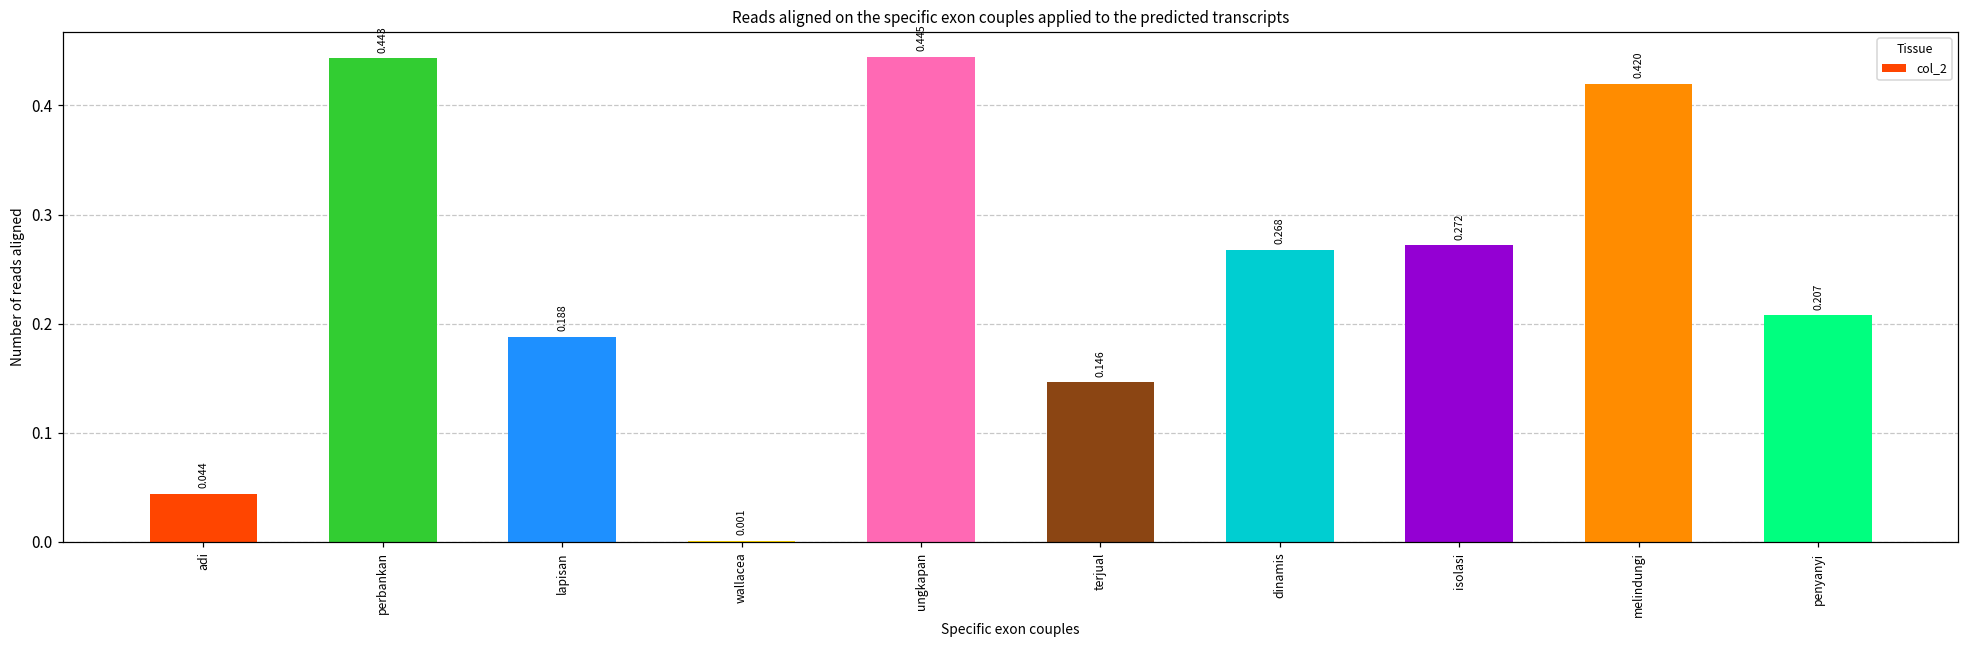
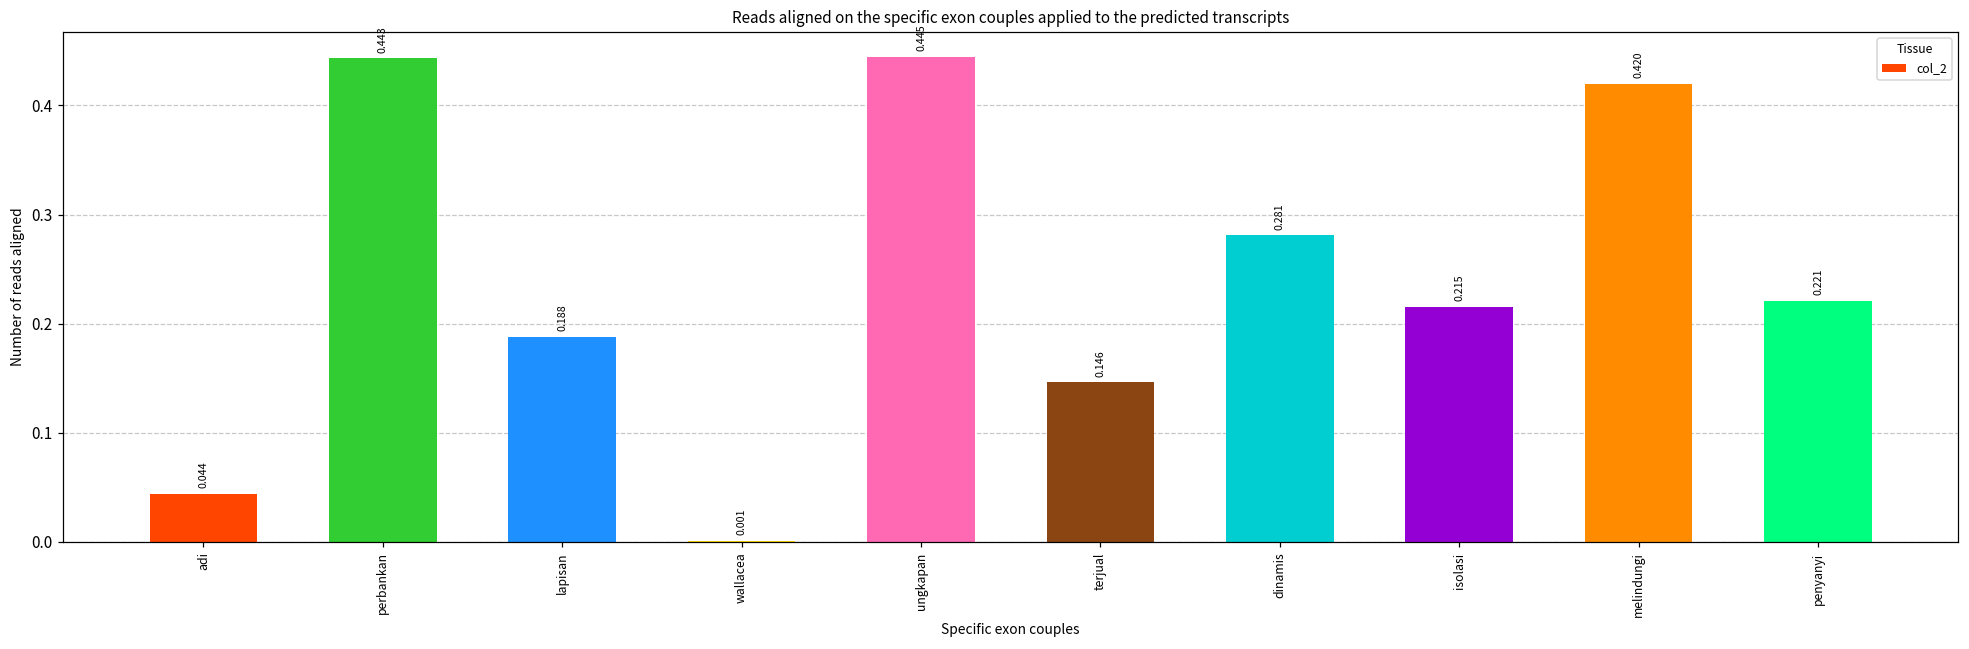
dinamis: 0.268 -> 0.281
isolasi: 0.272 -> 0.215
penyanyi: 0.207 -> 0.221
